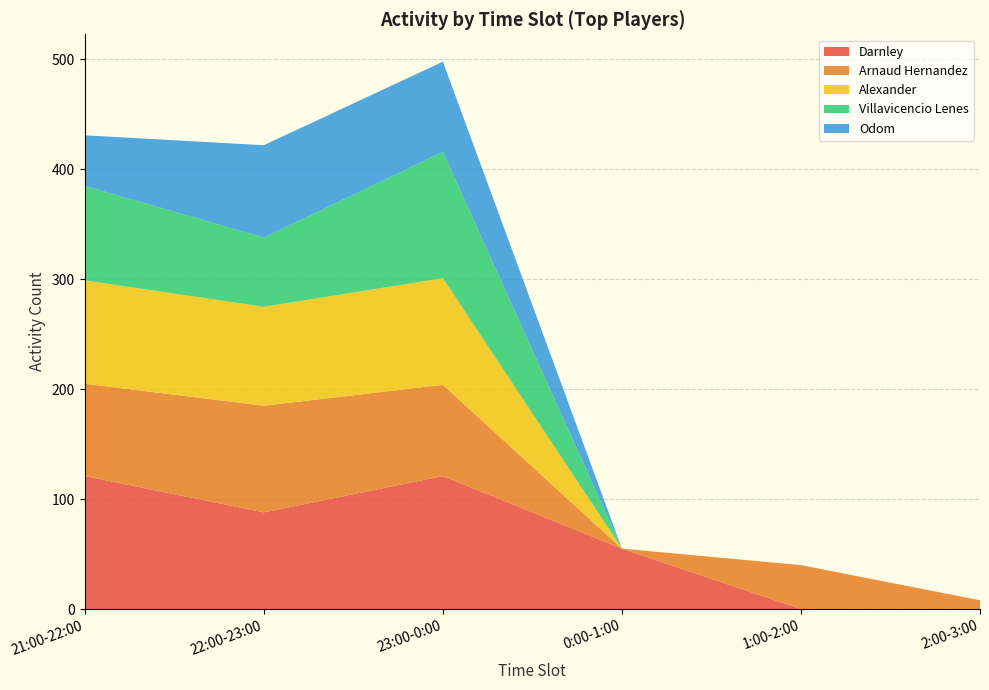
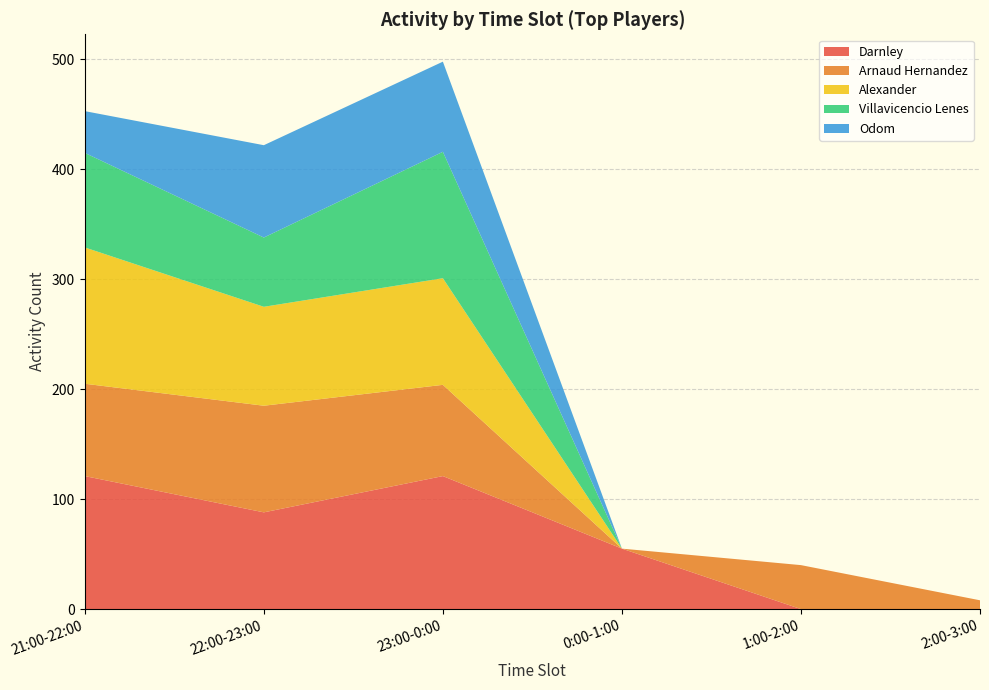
Alexander, 21:00-22:00: 94 -> 124
Odom, 21:00-22:00: 46 -> 38
